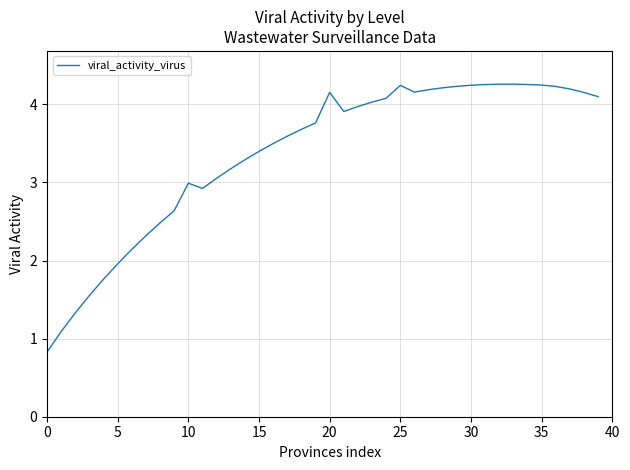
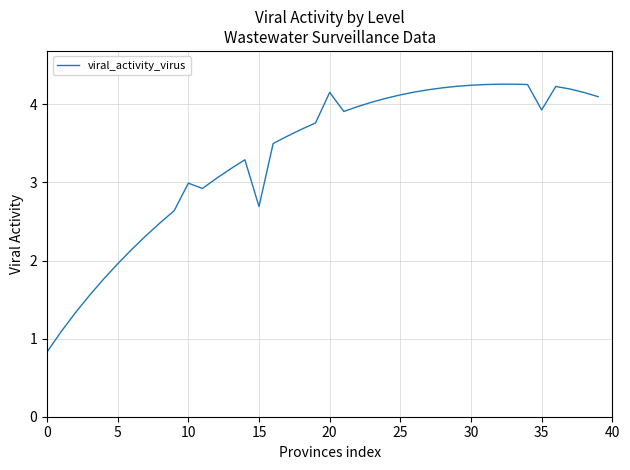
15: 3.4 -> 2.7
25: 4.2 -> 4.1
35: 4.2 -> 3.9
